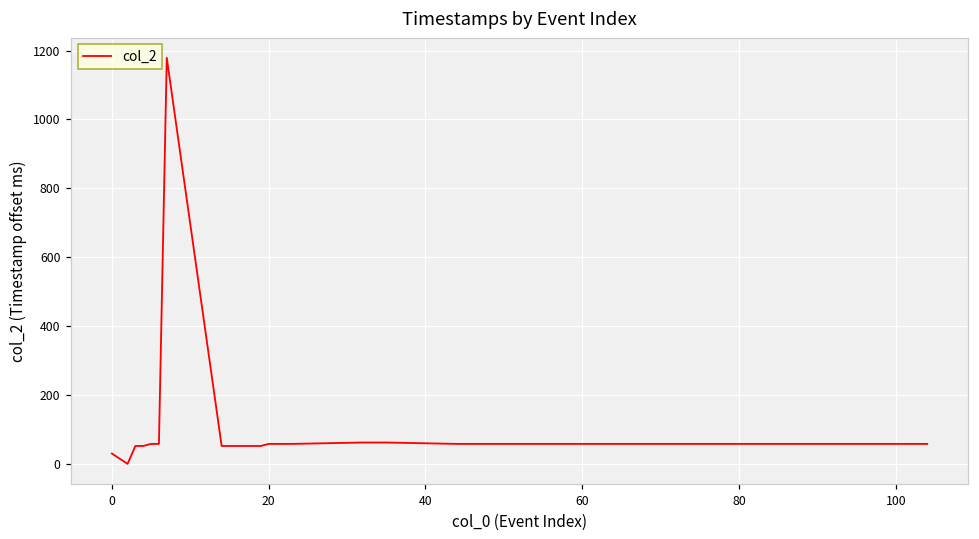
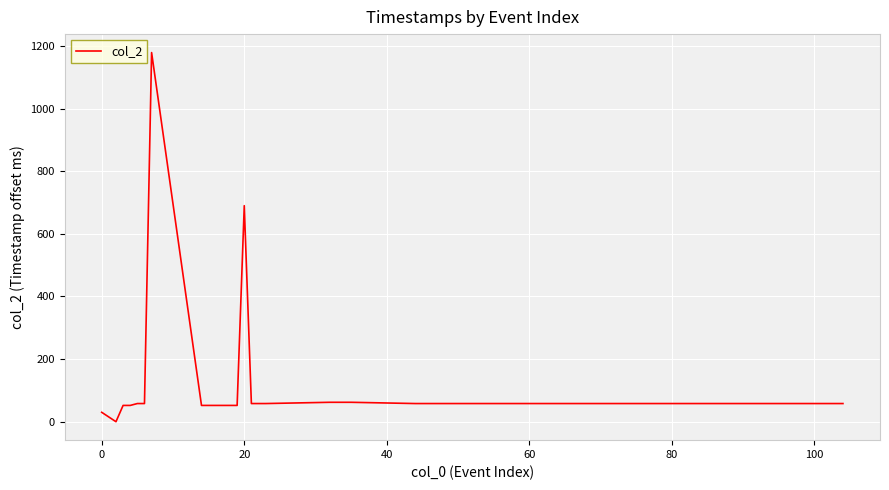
20: 60 -> 690
